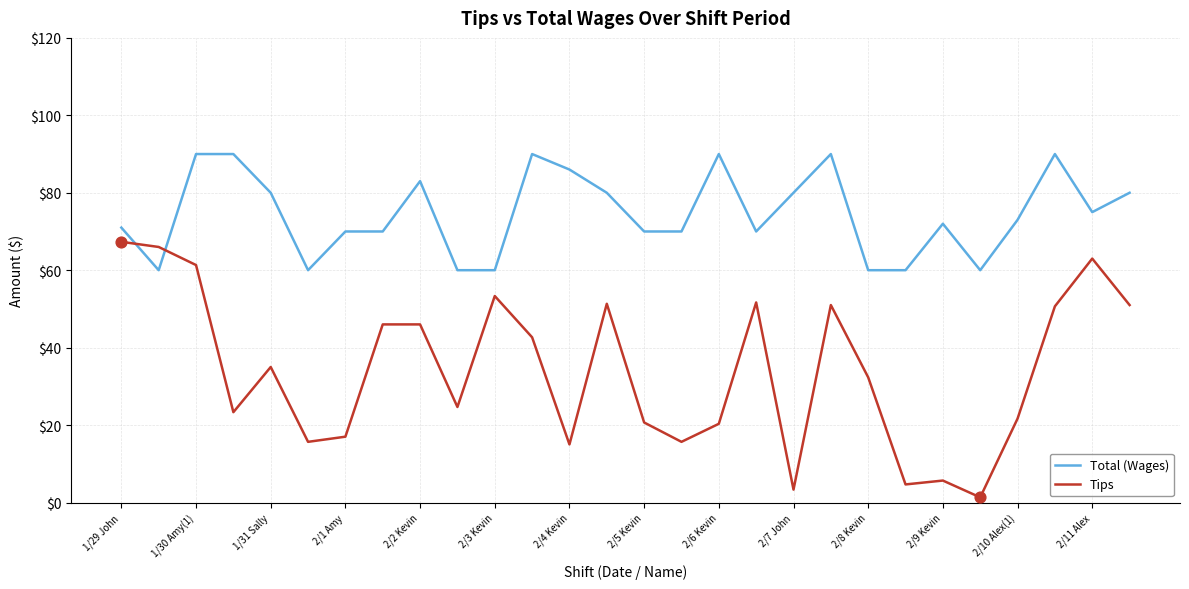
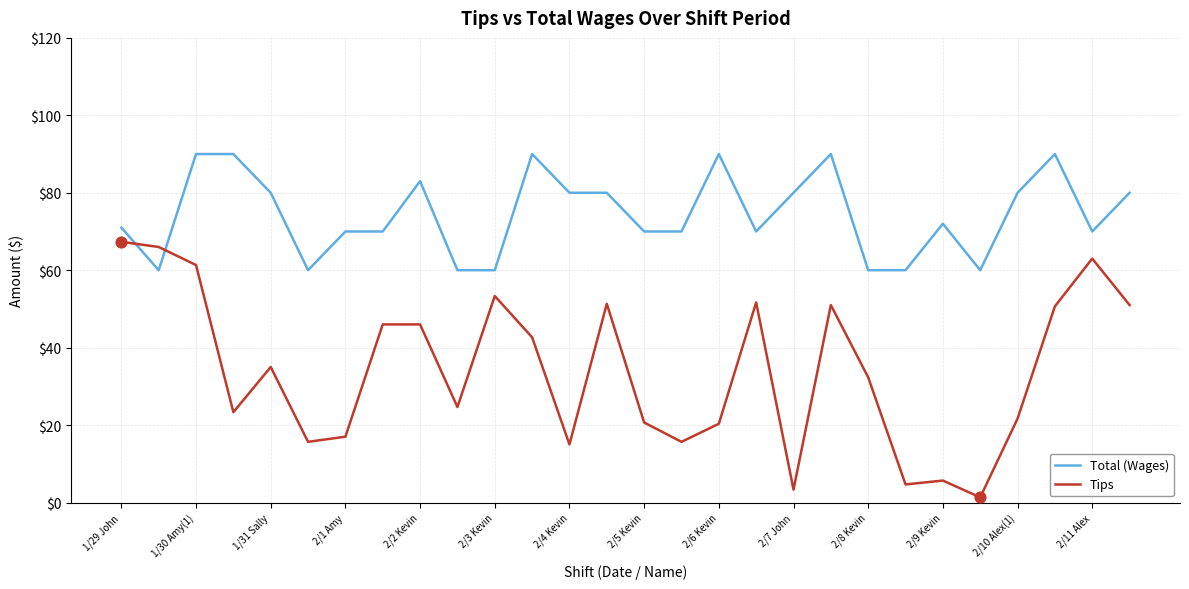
Total (Wages), 2/4 Kevin: $86 -> $80
Total (Wages), 2/10 Alex(1): $73 -> $80
Total (Wages), 2/11 Alex: $75 -> $70
